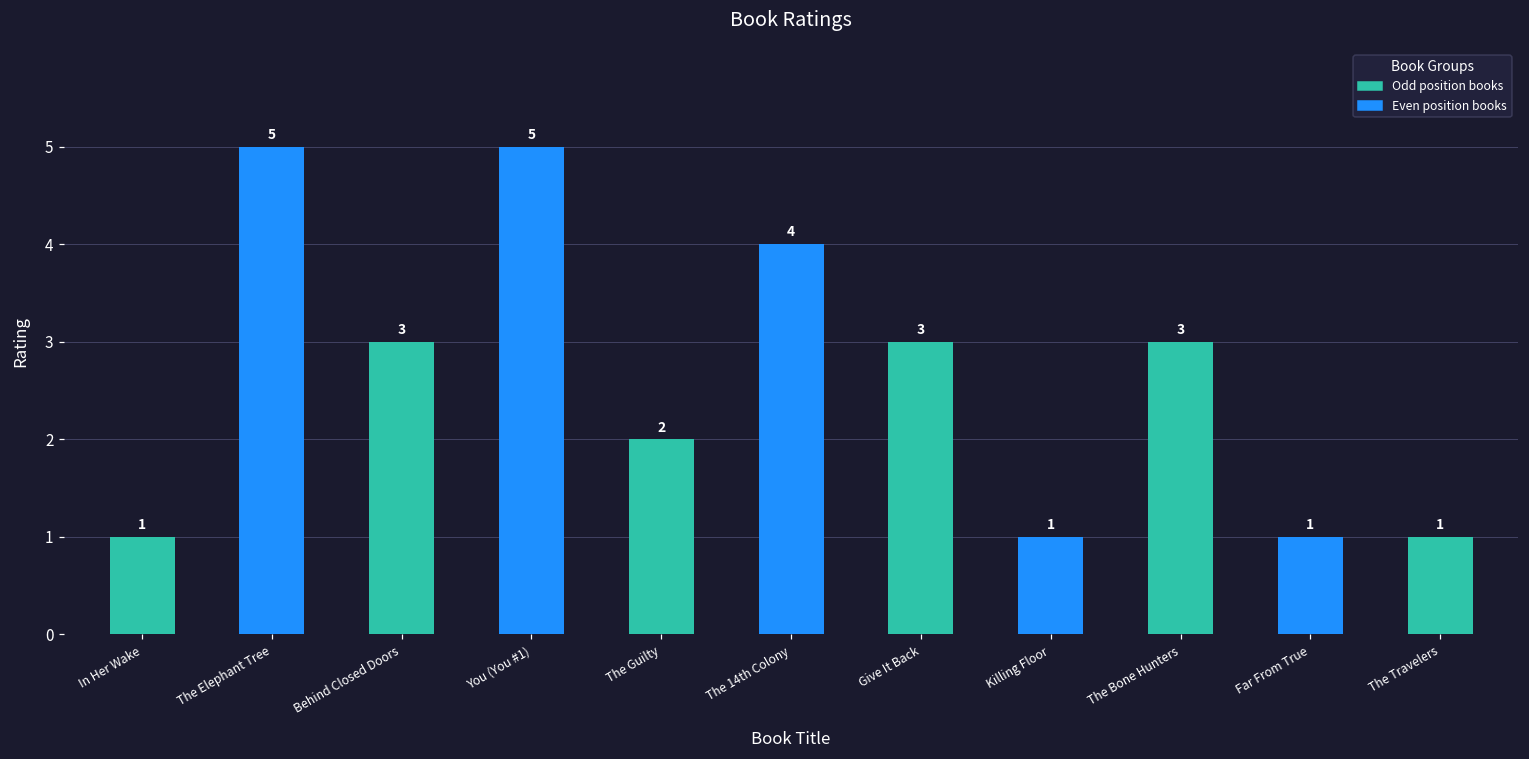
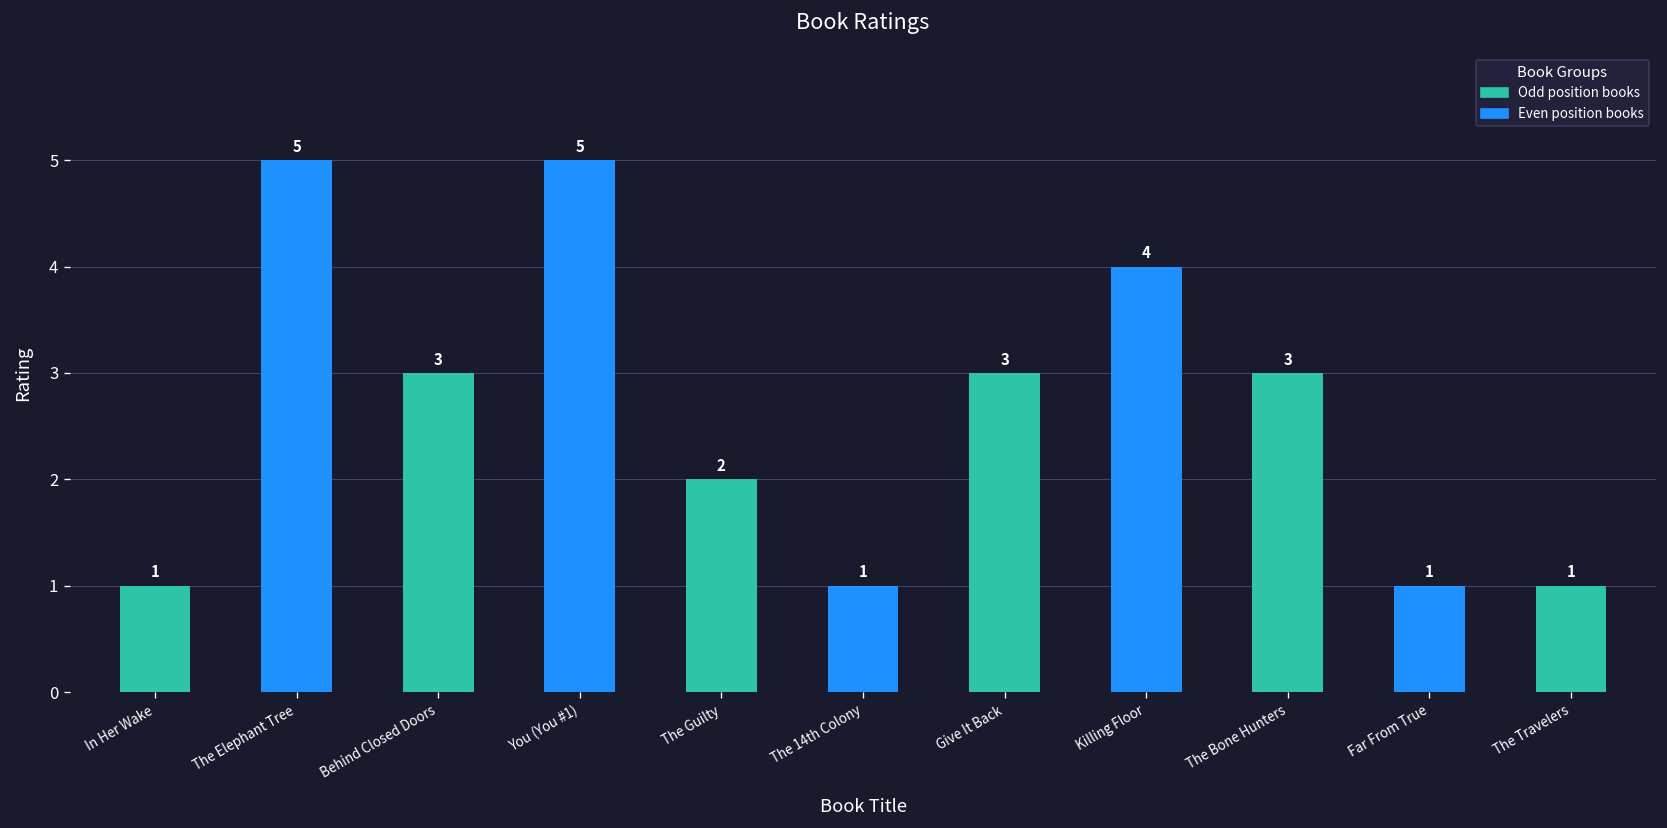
The 14th Colony: 4 -> 1
Killing Floor: 1 -> 4
